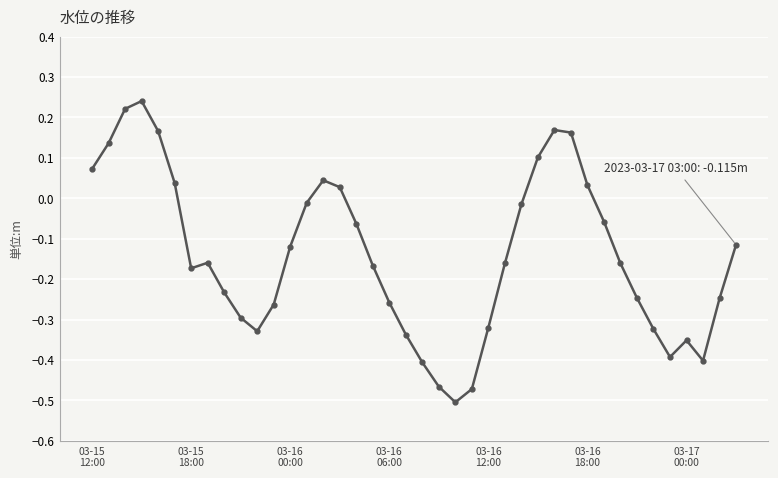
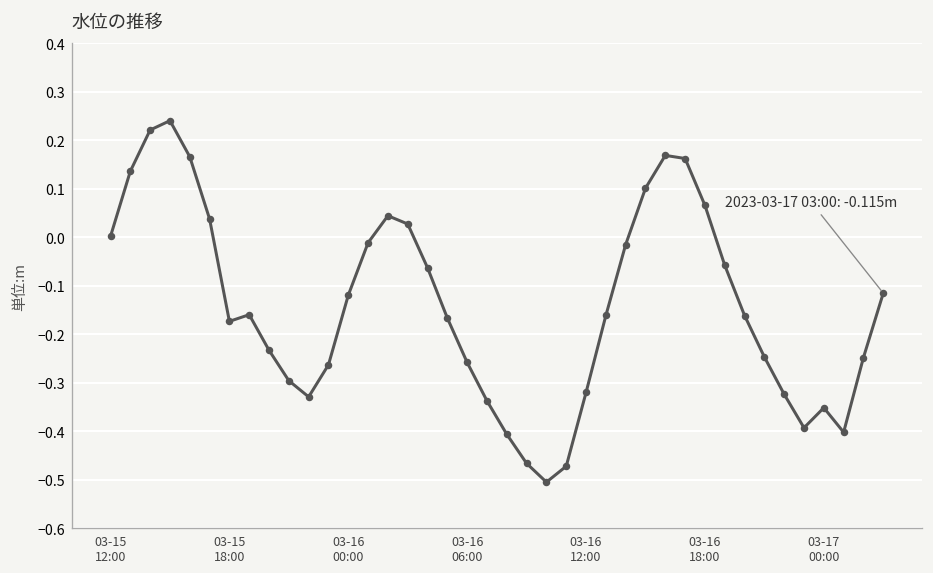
03-15 12:00: 0.07 -> 0.00
03-16 18:00: 0.03 -> 0.07
